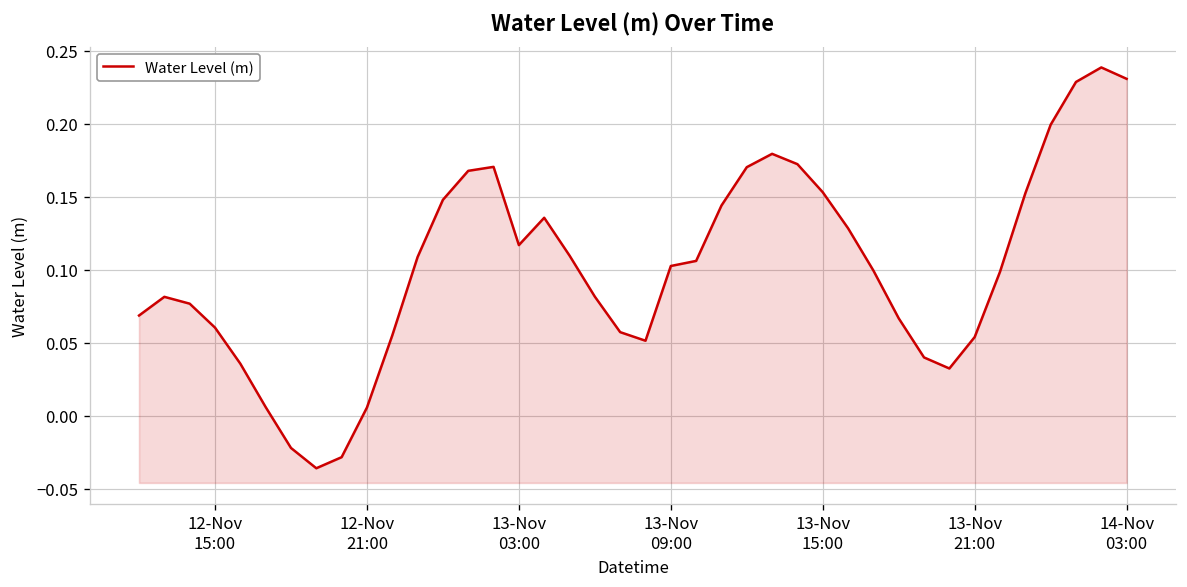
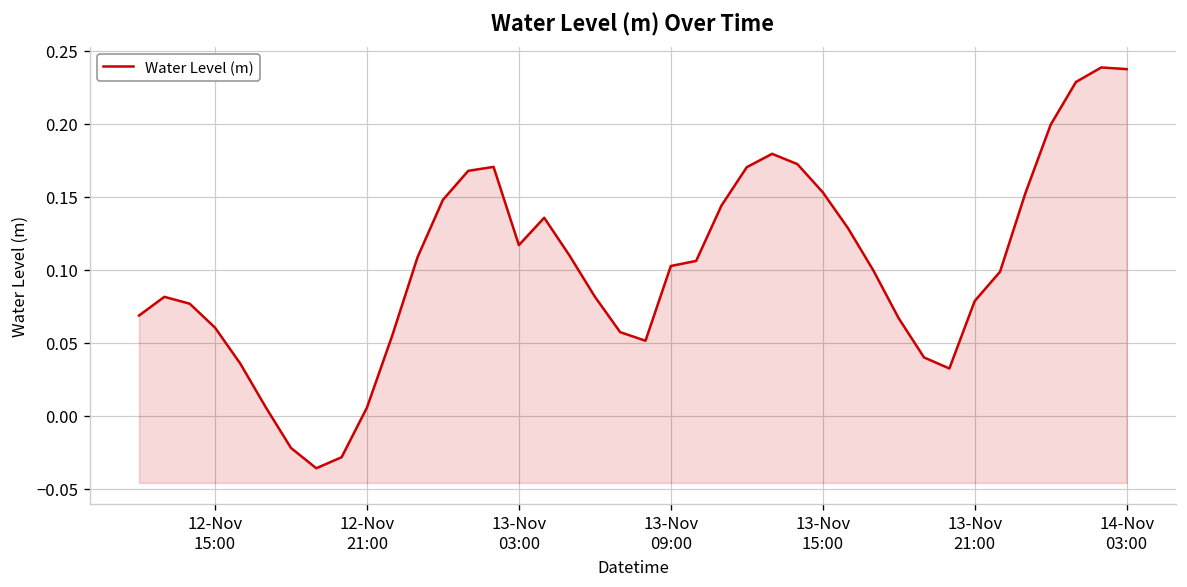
13-Nov 21:00: 0.054 -> 0.079
14-Nov 03:00: 0.231 -> 0.237
